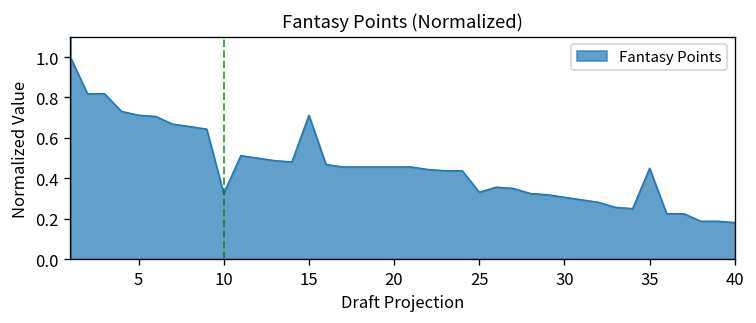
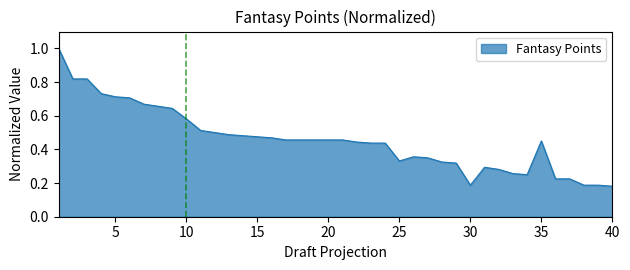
10: 0.33 -> 0.58
15: 0.71 -> 0.48
30: 0.31 -> 0.19
